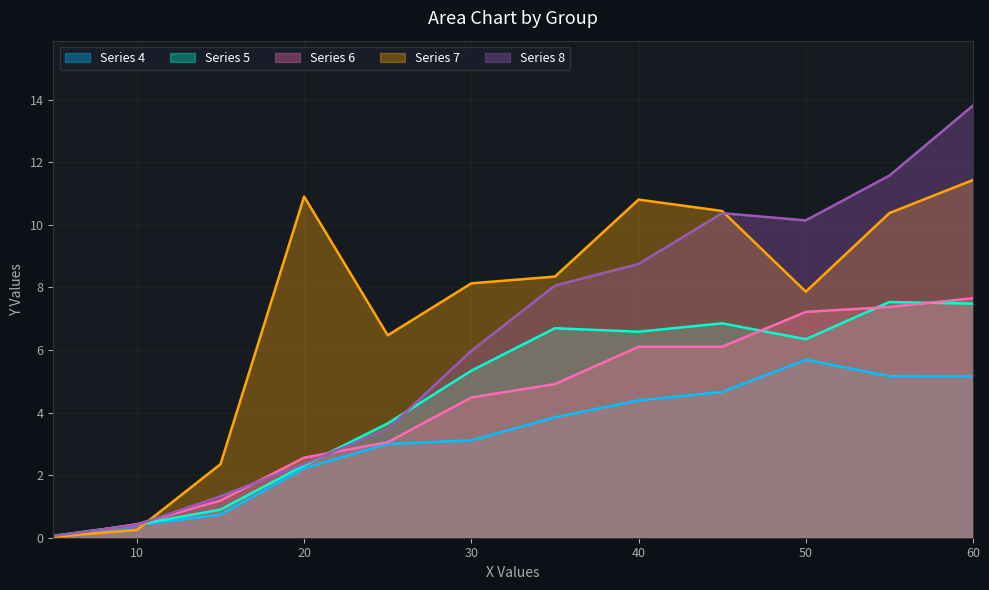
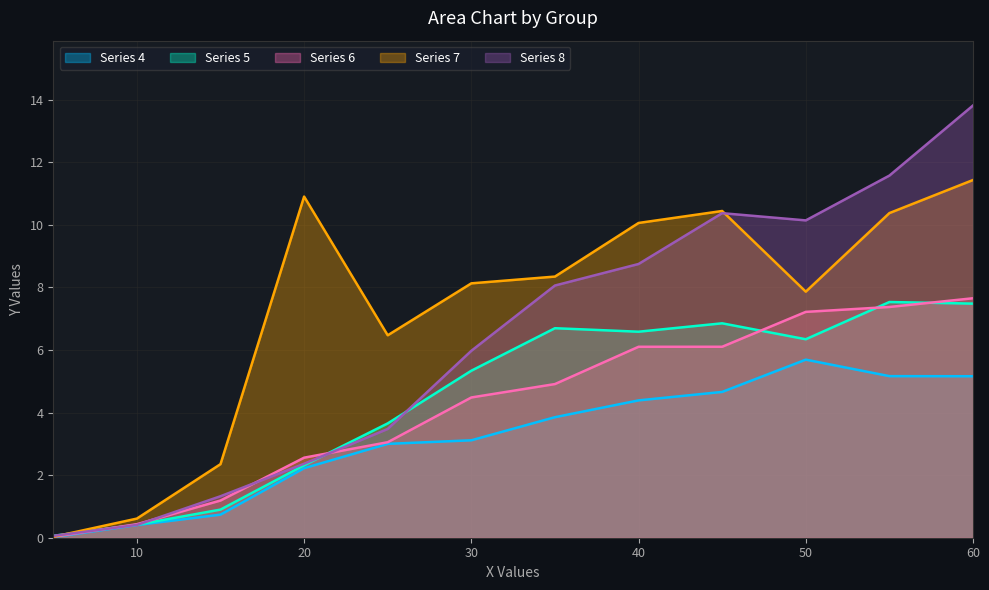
Series 7, 10: 0.2 -> 0.6
Series 7, 40: 10.8 -> 10.1
